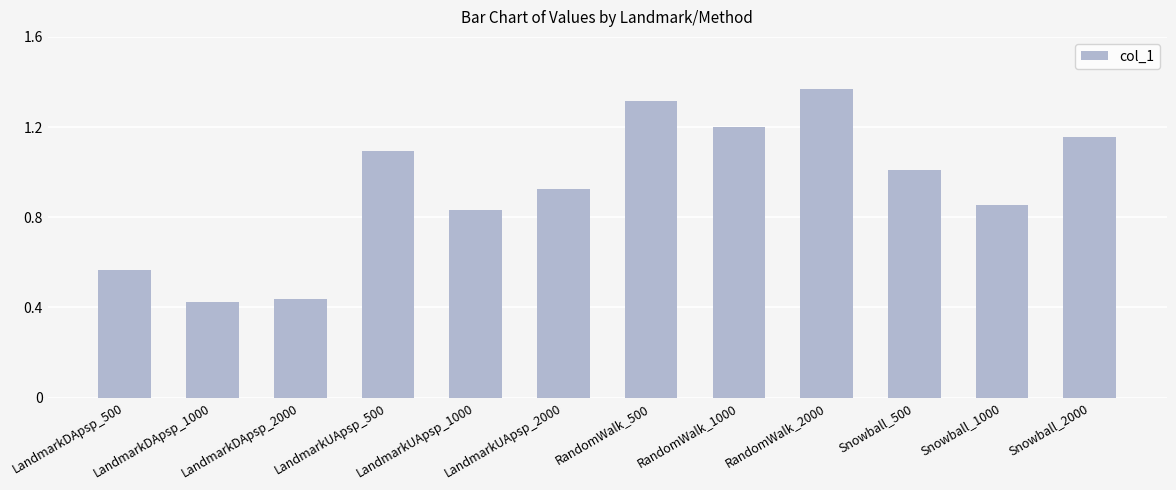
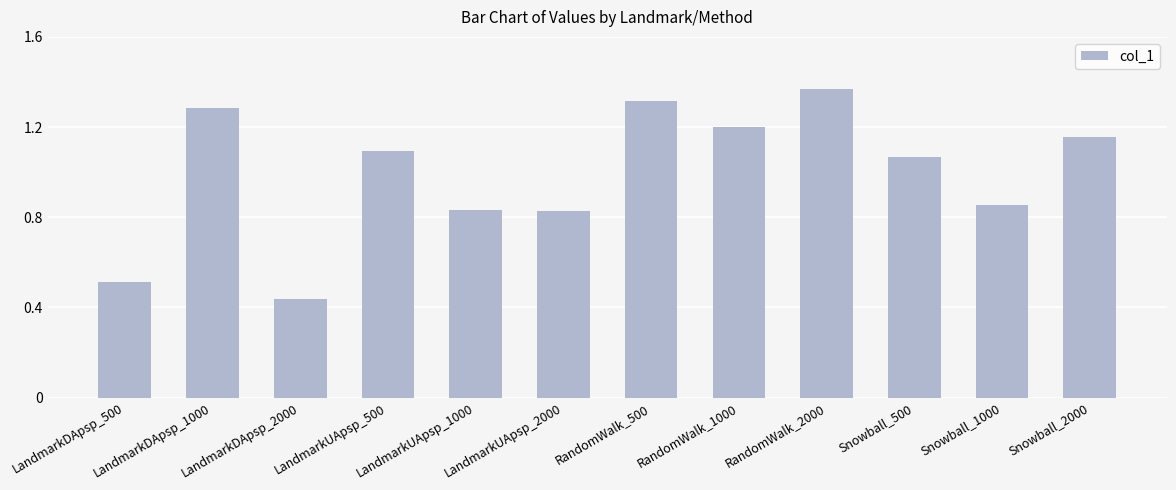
LandmarkDApsp_500: 0.57 -> 0.51
LandmarkDApsp_1000: 0.42 -> 1.29
LandmarkUApsp_2000: 0.93 -> 0.83
Snowball_500: 1.01 -> 1.07
